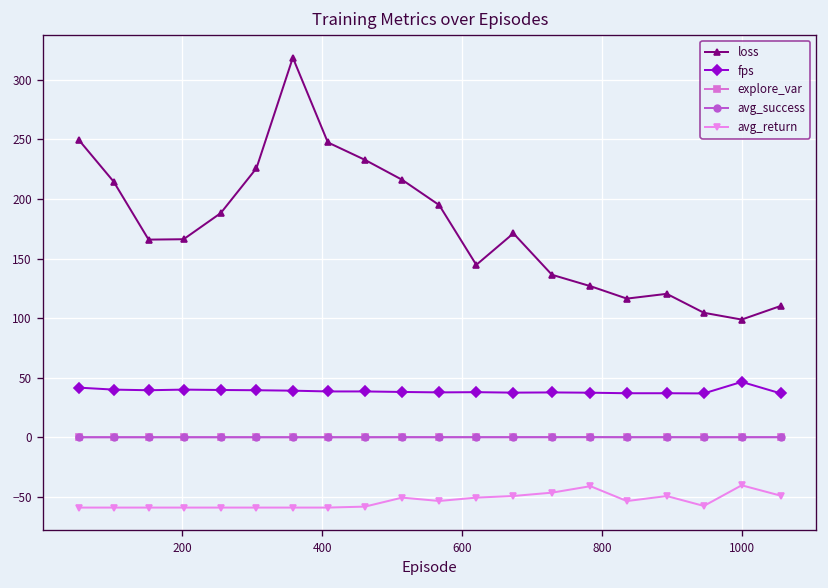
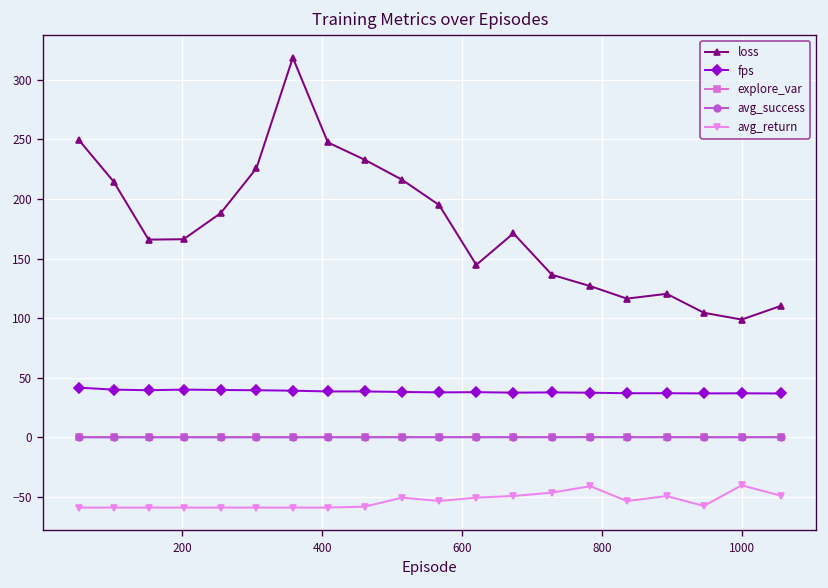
fps, 1000: 50 -> 40
